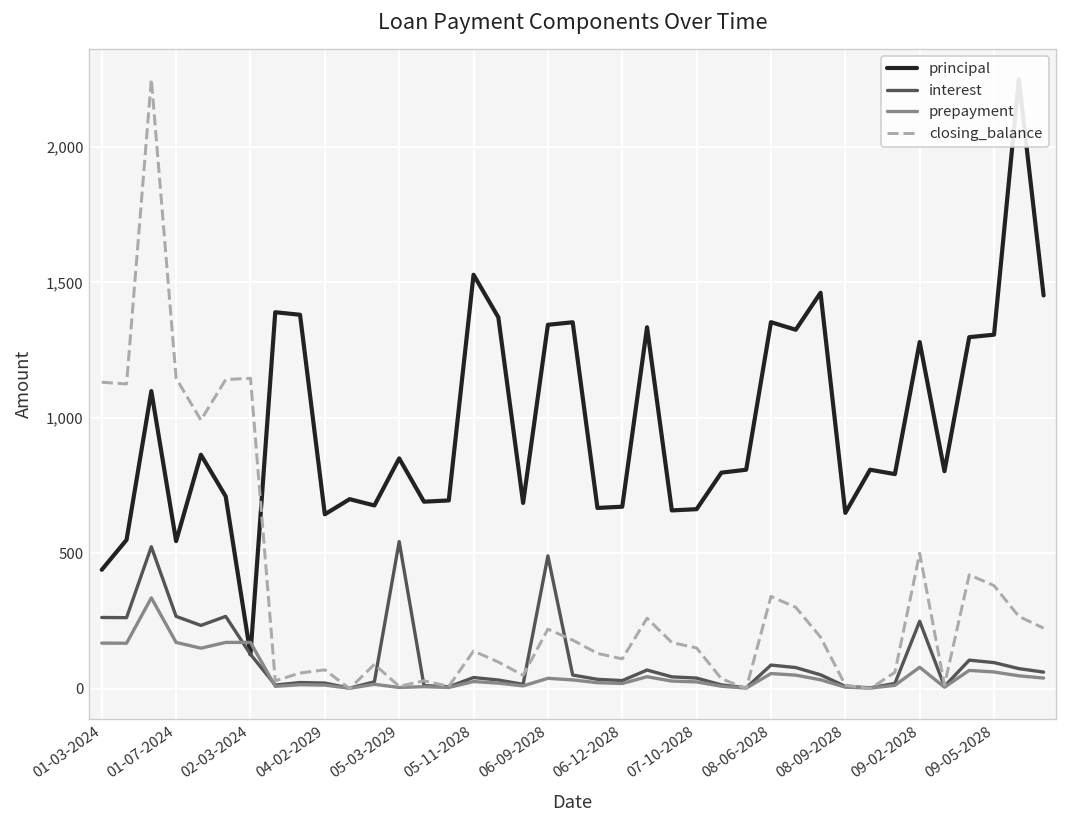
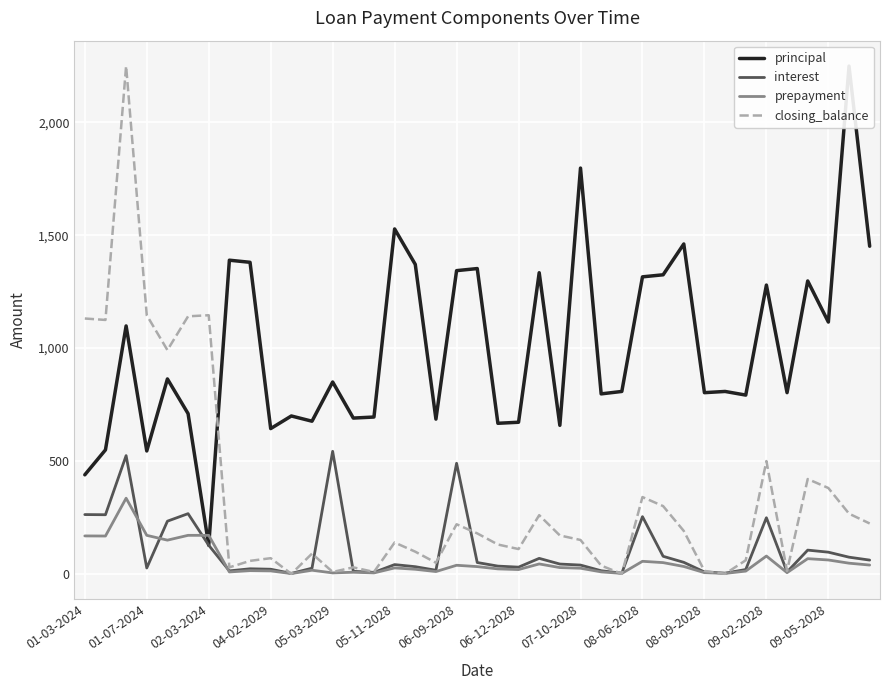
interest, 01-07-2024: 270 -> 30
principal, 07-10-2028: 660 -> 1,800
principal, 08-06-2028: 1,350 -> 1,320
interest, 08-06-2028: 90 -> 250
principal, 08-09-2028: 650 -> 800
principal, 09-05-2028: 1,310 -> 1,120
